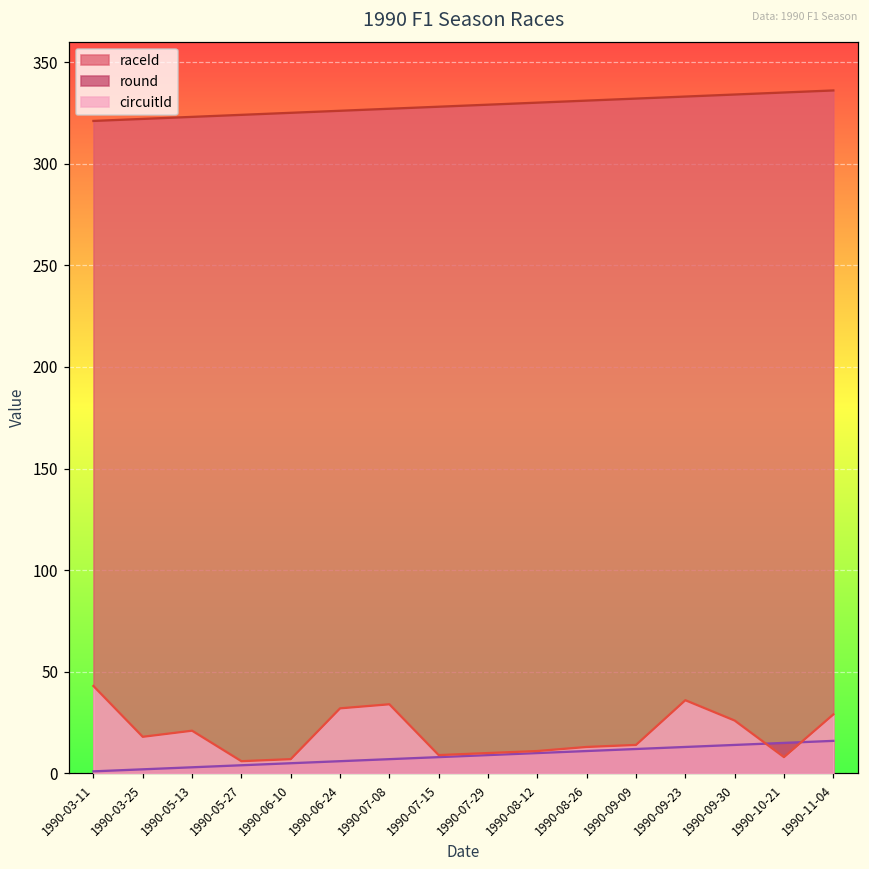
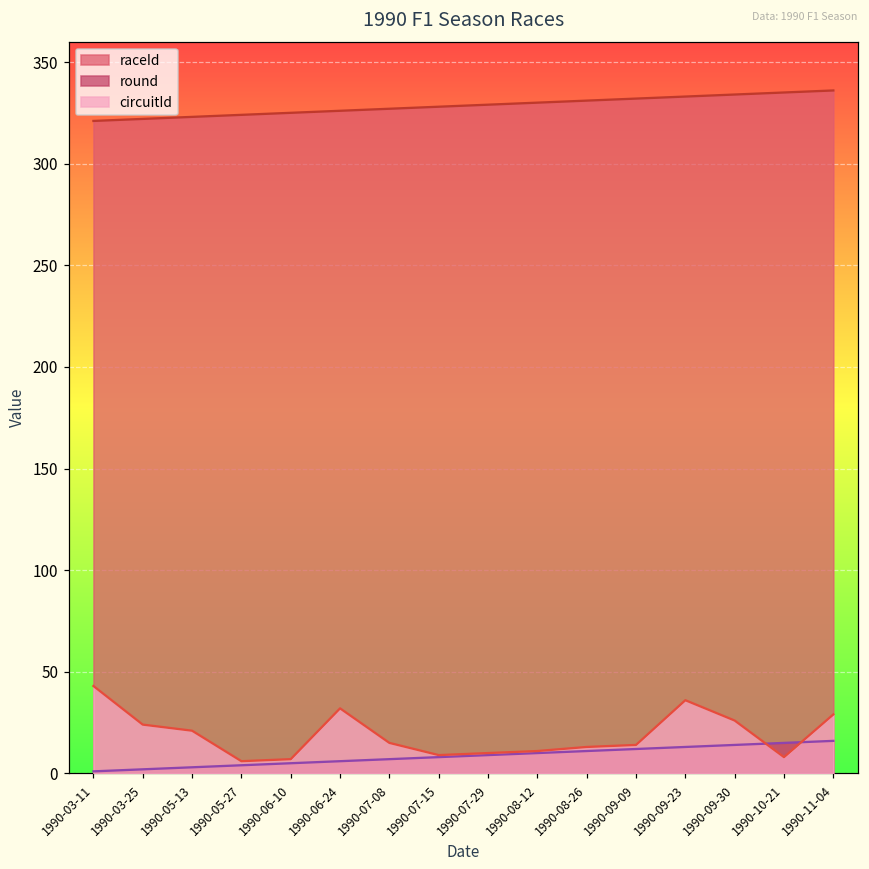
circuitId, 1990-03-25: 18 -> 24
circuitId, 1990-07-08: 34 -> 15
